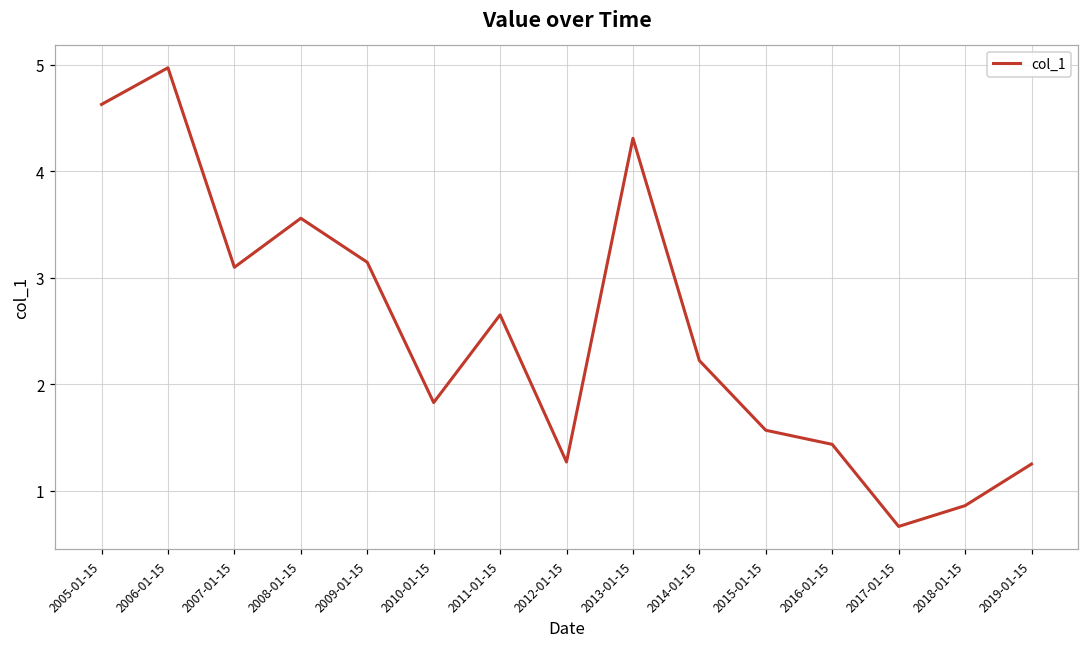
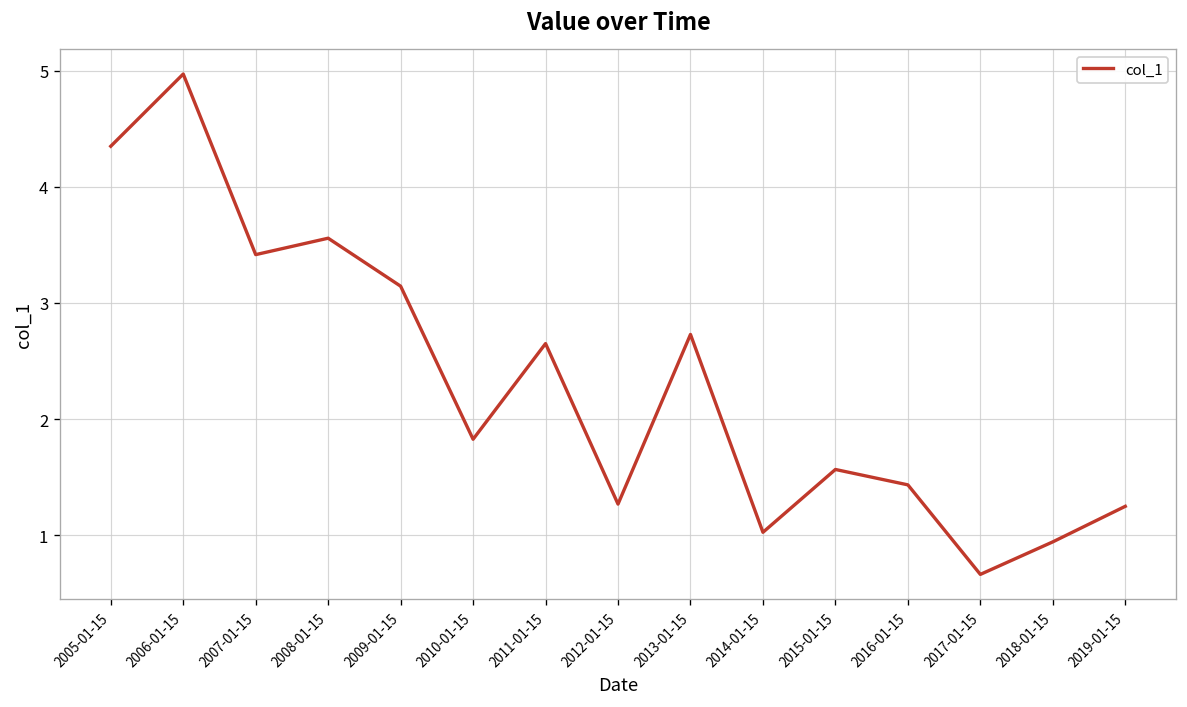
2005-01-15: 4.6 -> 4.3
2007-01-15: 3.1 -> 3.4
2013-01-15: 4.3 -> 2.7
2014-01-15: 2.2 -> 1.0
2018-01-15: 0.86 -> 0.94
